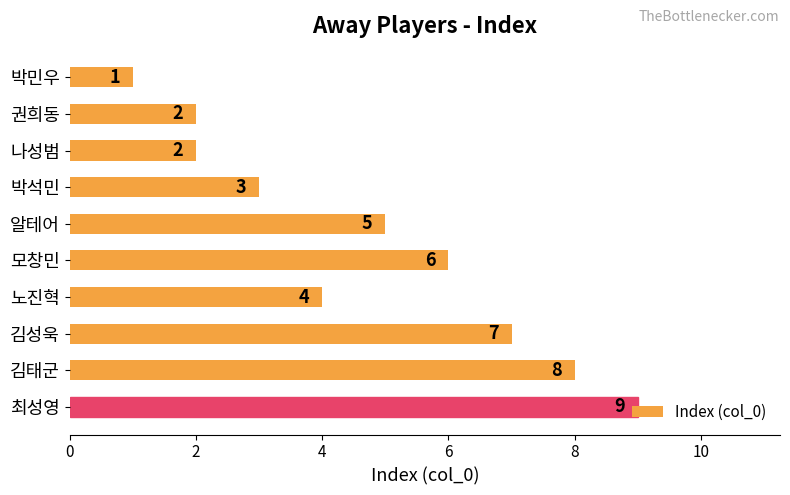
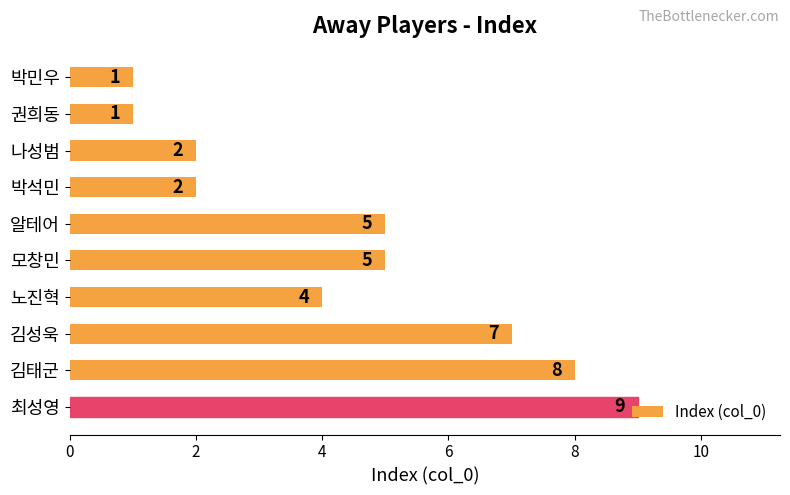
권희동: 2 -> 1
박석민: 3 -> 2
모창민: 6 -> 5
